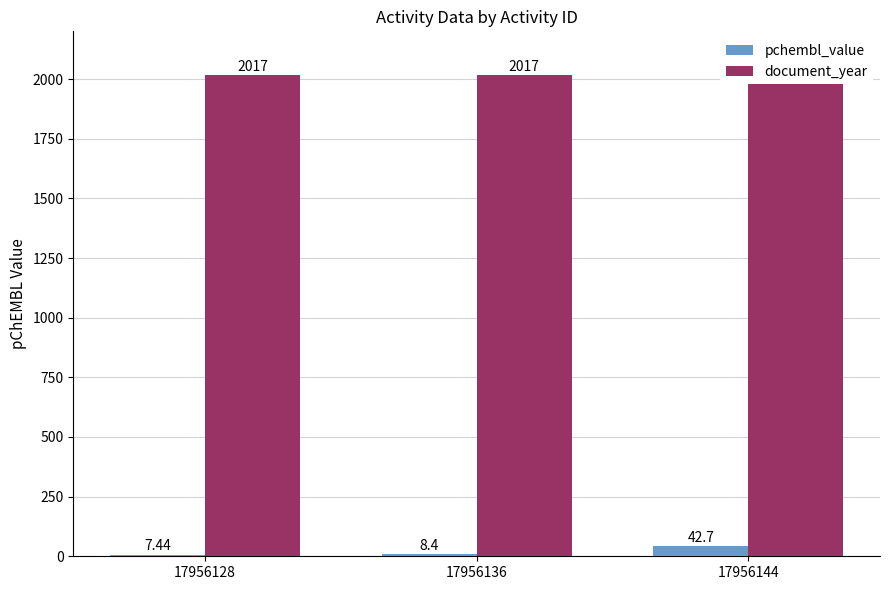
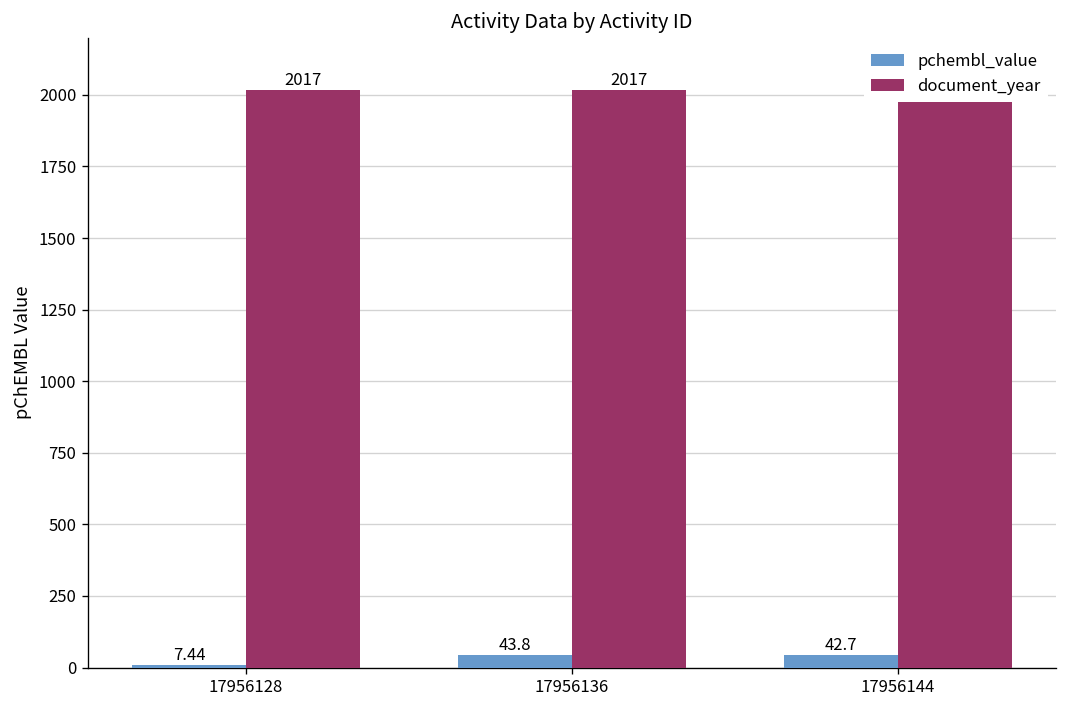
pchembl_value, 17956136: 8.4 -> 43.8
